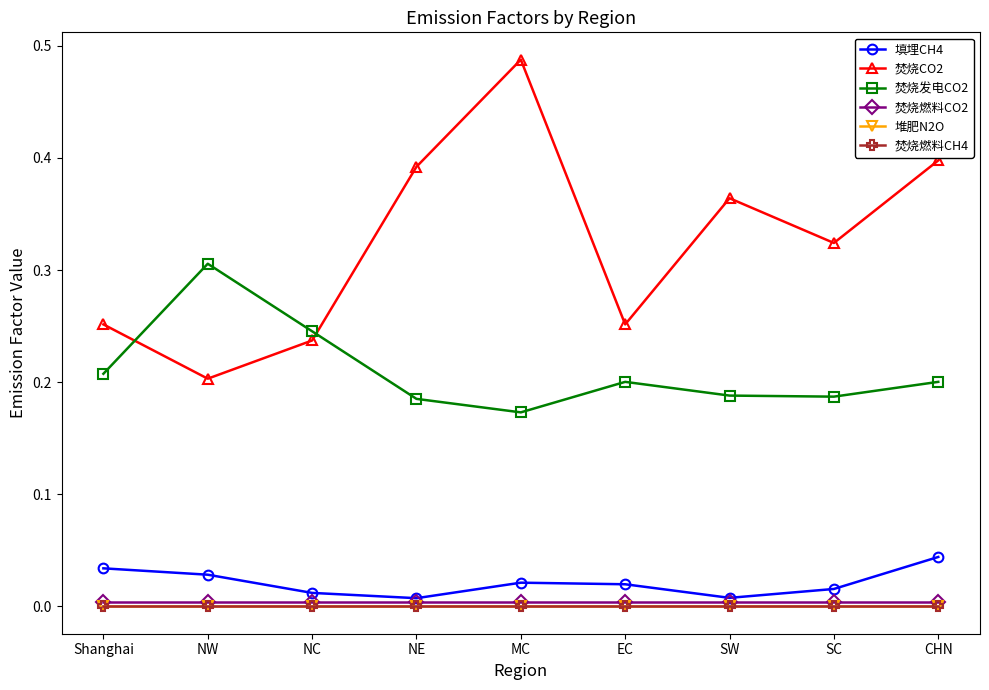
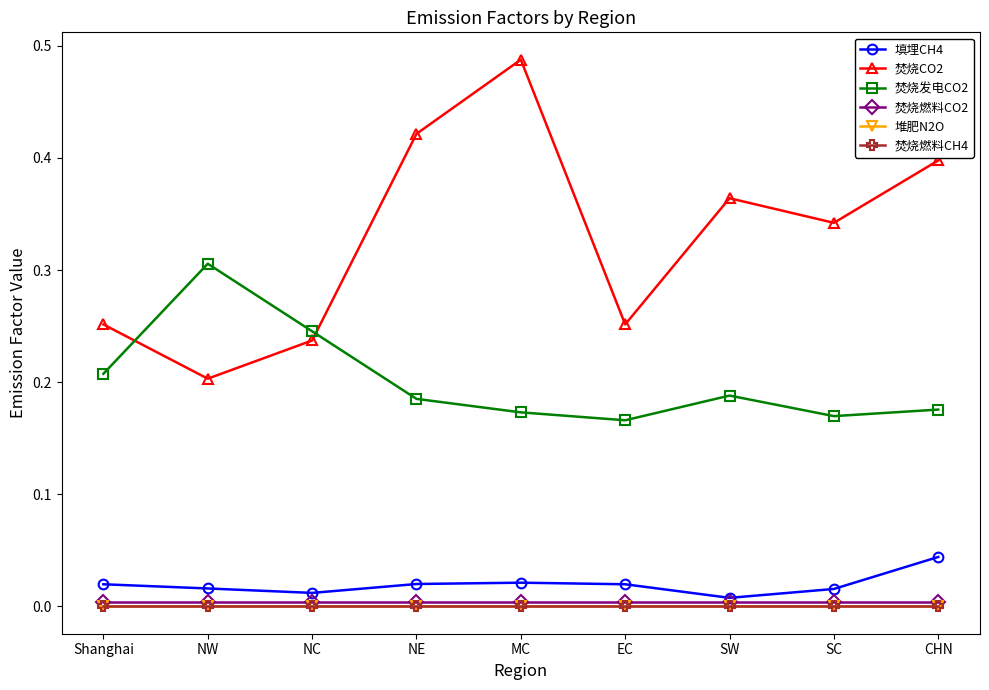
填埋CH4, Shanghai: 0.034 -> 0.020
填埋CH4, NW: 0.028 -> 0.016
填埋CH4, NE: 0.007 -> 0.020
焚烧CO2, NE: 0.392 -> 0.421
焚烧发电CO2, EC: 0.200 -> 0.166
焚烧CO2, SC: 0.324 -> 0.342
焚烧发电CO2, SC: 0.187 -> 0.170
焚烧发电CO2, CHN: 0.200 -> 0.176
